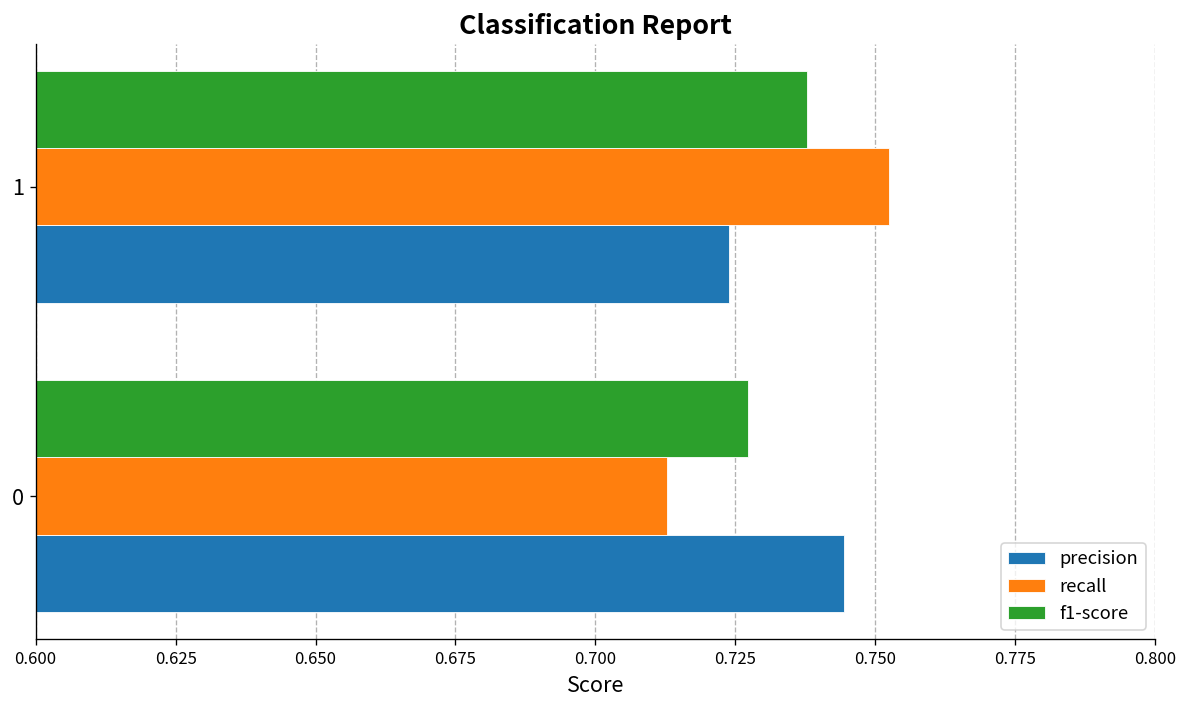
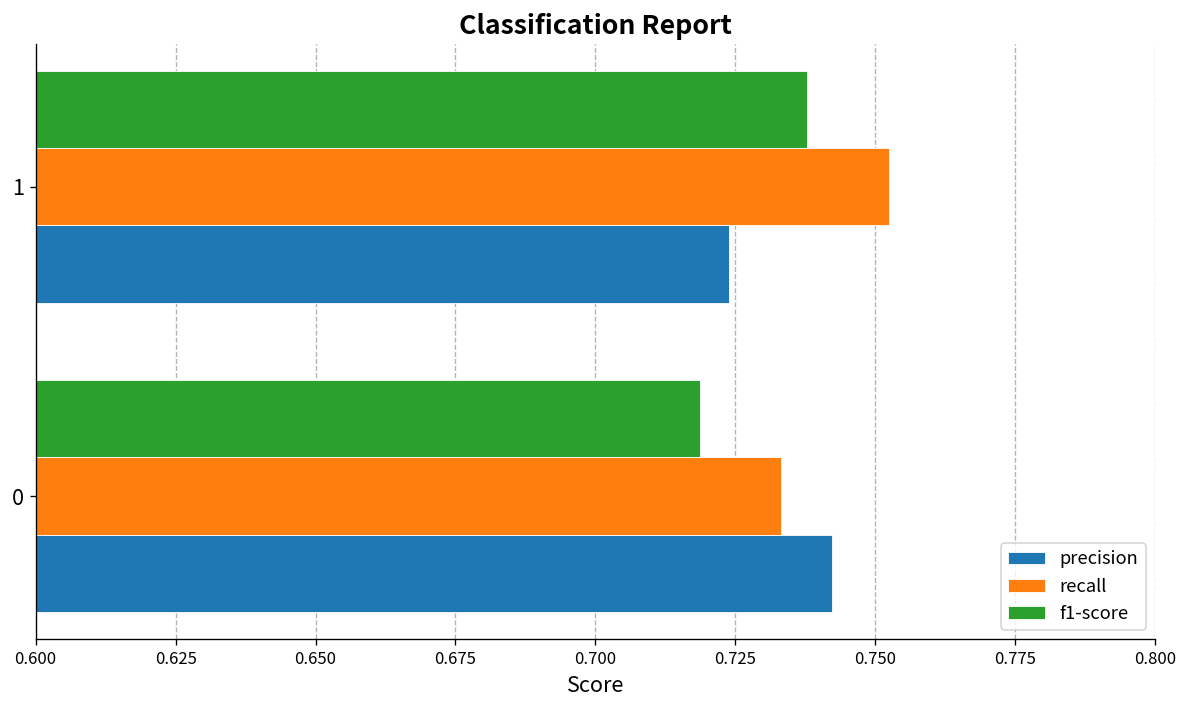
f1-score, 0: 0.727 -> 0.719
recall, 0: 0.713 -> 0.733
precision, 0: 0.745 -> 0.742
